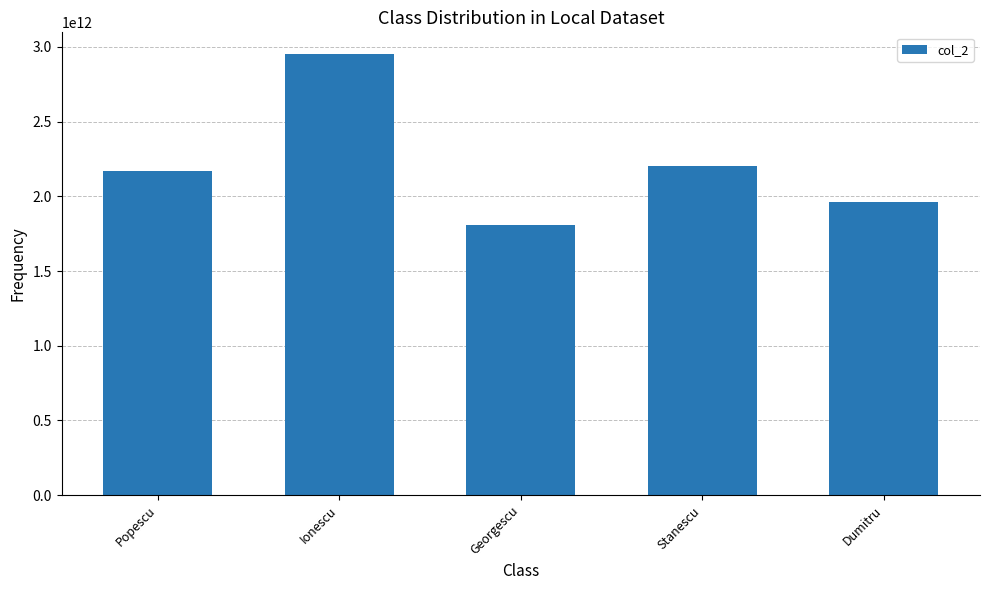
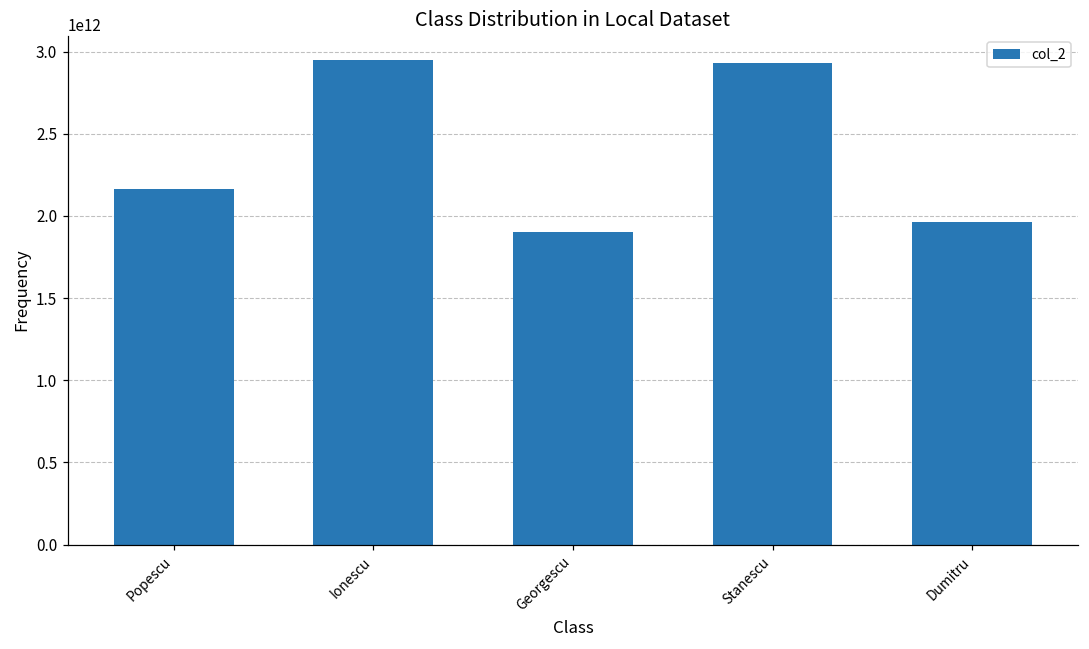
Georgescu: 1810000000000 -> 1900000000000
Stanescu: 2210000000000 -> 2930000000000
